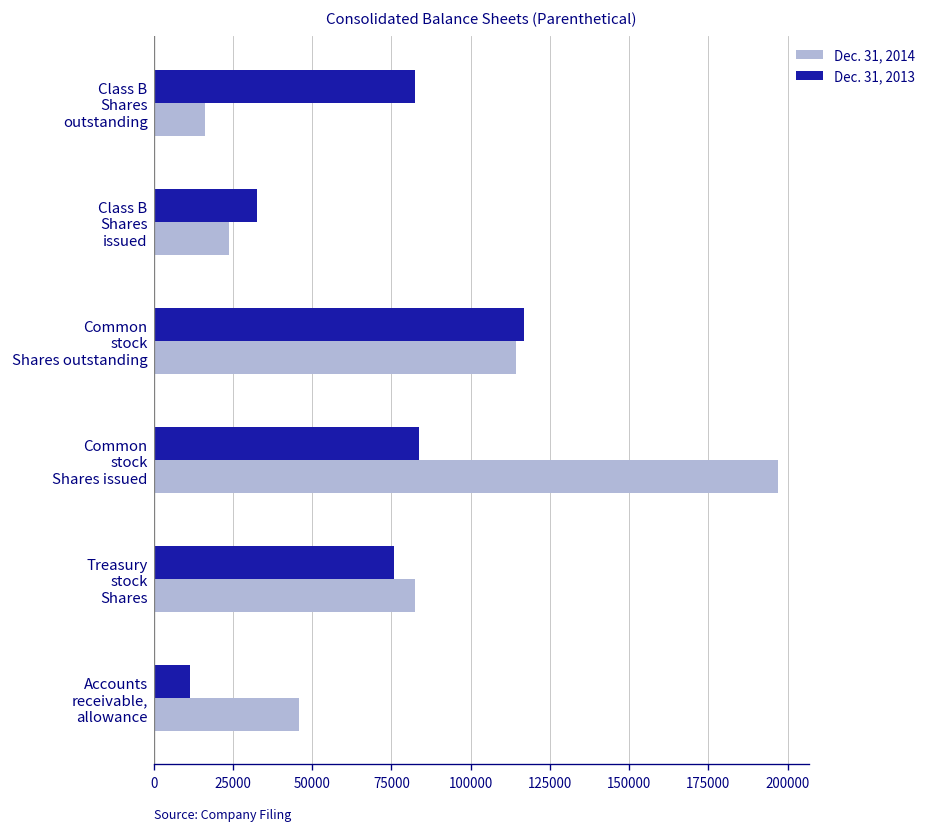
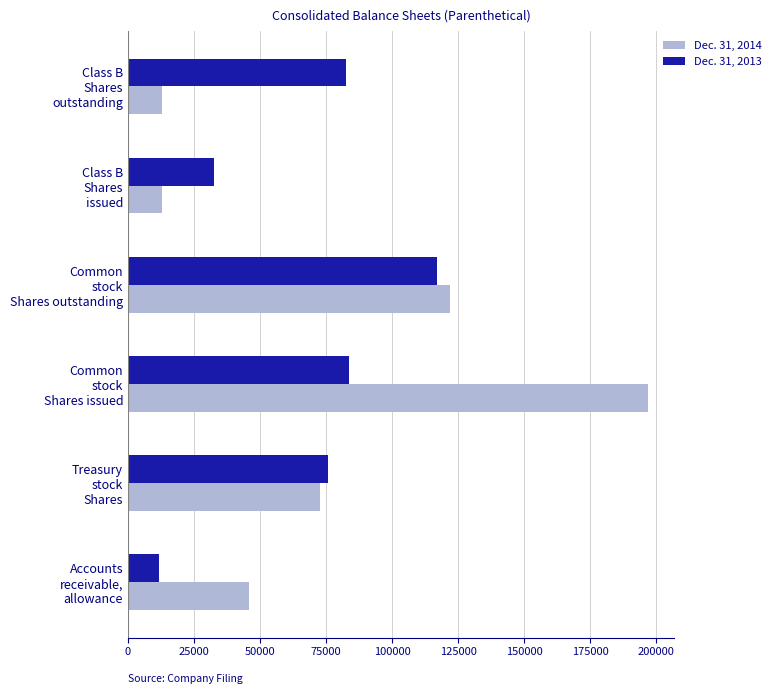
Dec. 31, 2014, Class B Shares outstanding: 16000 -> 13000
Dec. 31, 2014, Class B Shares issued: 24000 -> 13000
Dec. 31, 2014, Common stock Shares outstanding: 114000 -> 122000
Dec. 31, 2014, Treasury stock Shares: 83000 -> 73000
